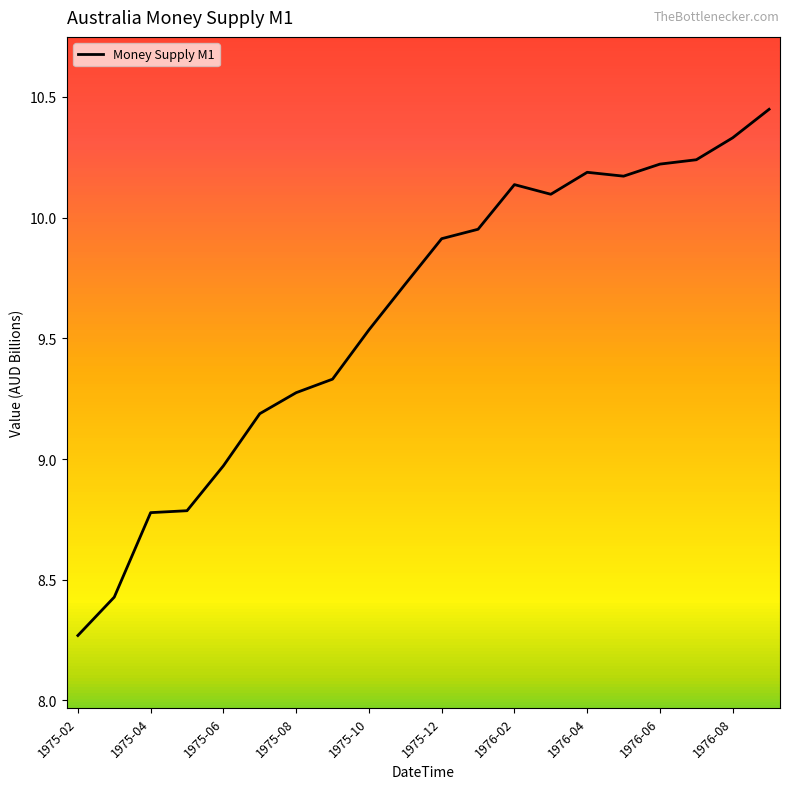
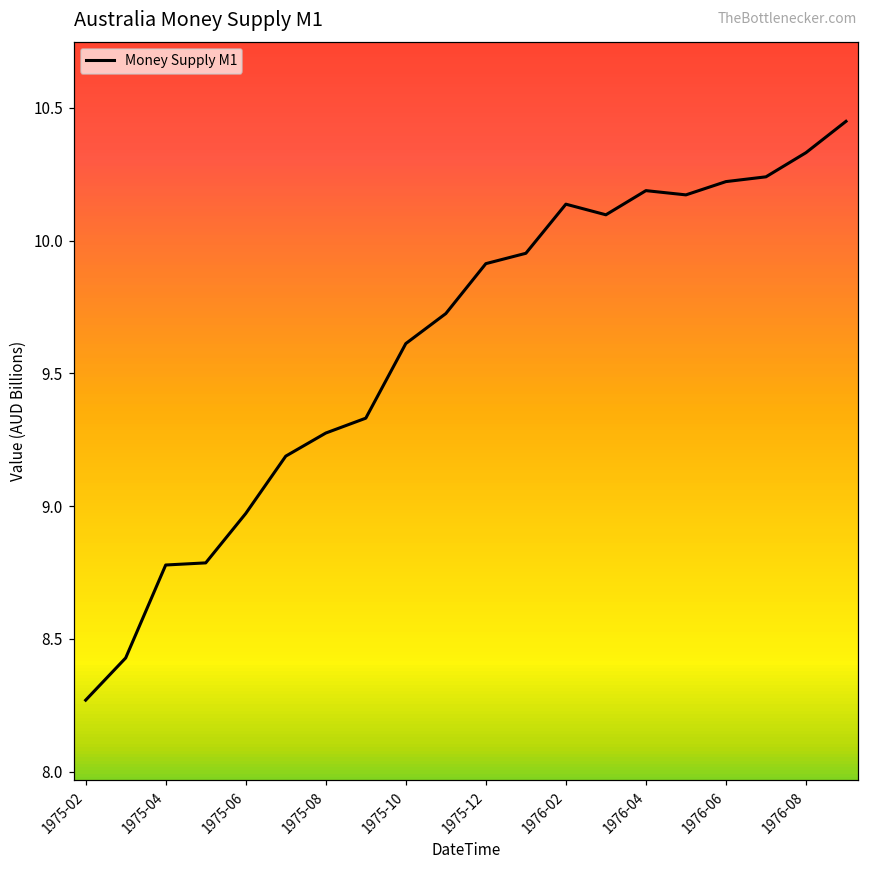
1975-10: 9.54 -> 9.61
